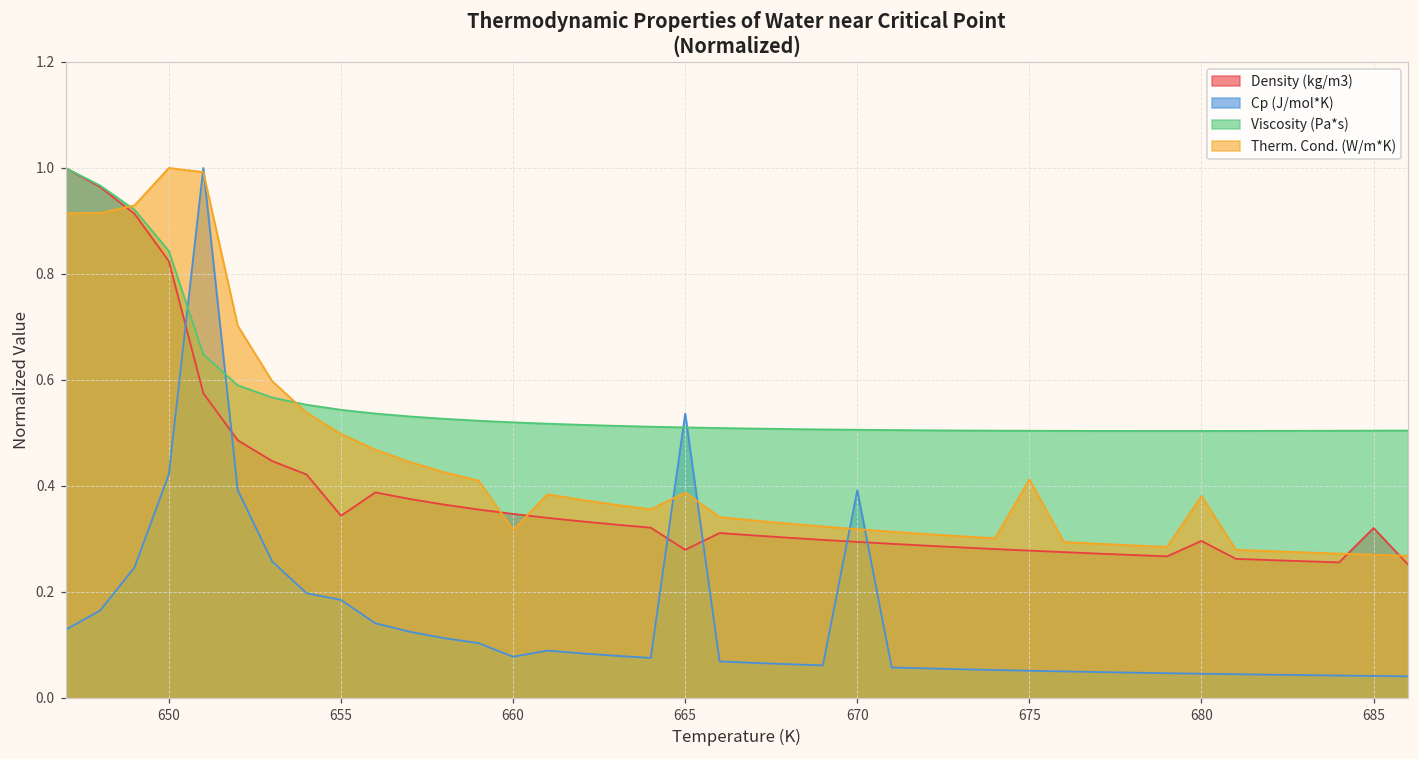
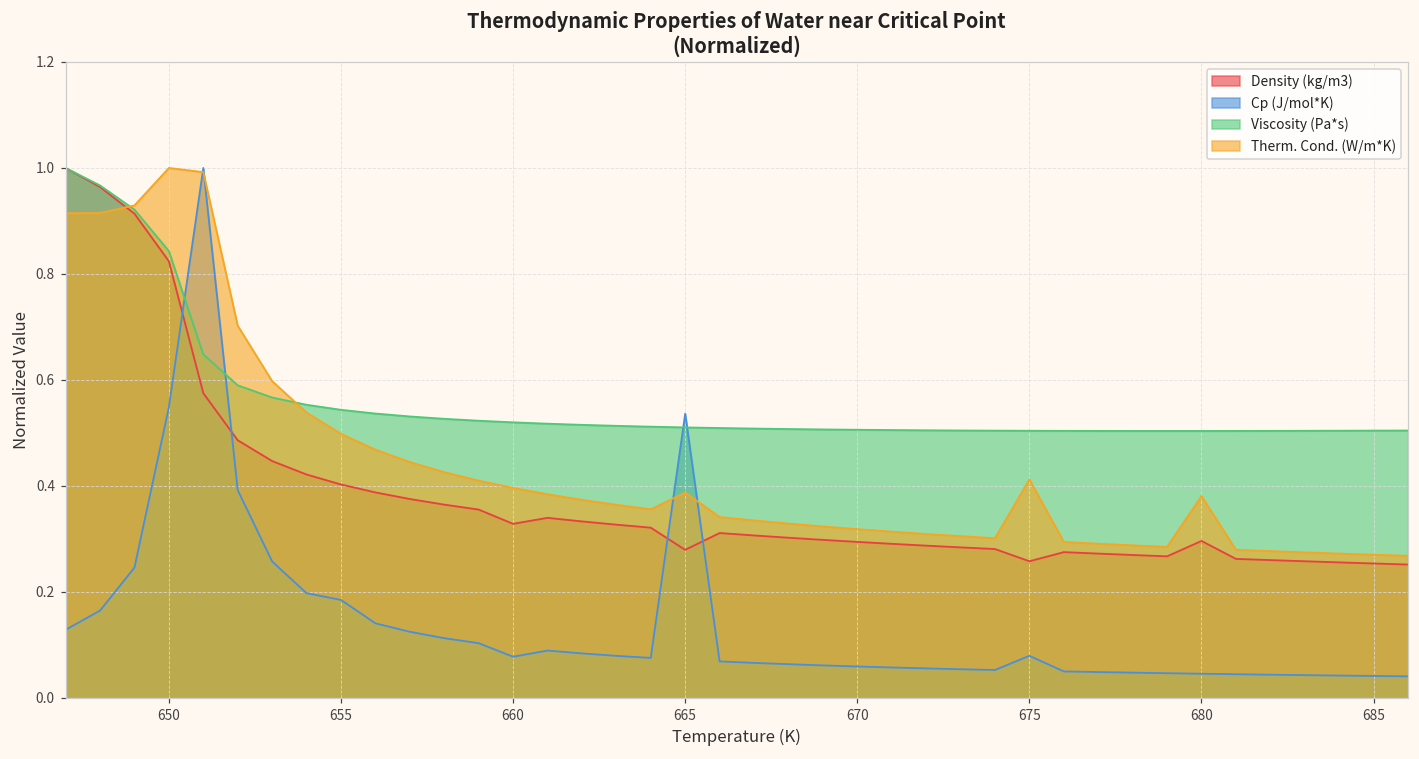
Cp (J/mol*K), 650: 0.42 -> 0.55
Density (kg/m3), 655: 0.34 -> 0.40
Density (kg/m3), 660: 0.35 -> 0.33
Therm. Cond. (W/m*K), 660: 0.32 -> 0.40
Cp (J/mol*K), 670: 0.39 -> 0.06
Density (kg/m3), 675: 0.28 -> 0.26
Cp (J/mol*K), 675: 0.05 -> 0.08
Density (kg/m3), 685: 0.32 -> 0.25
